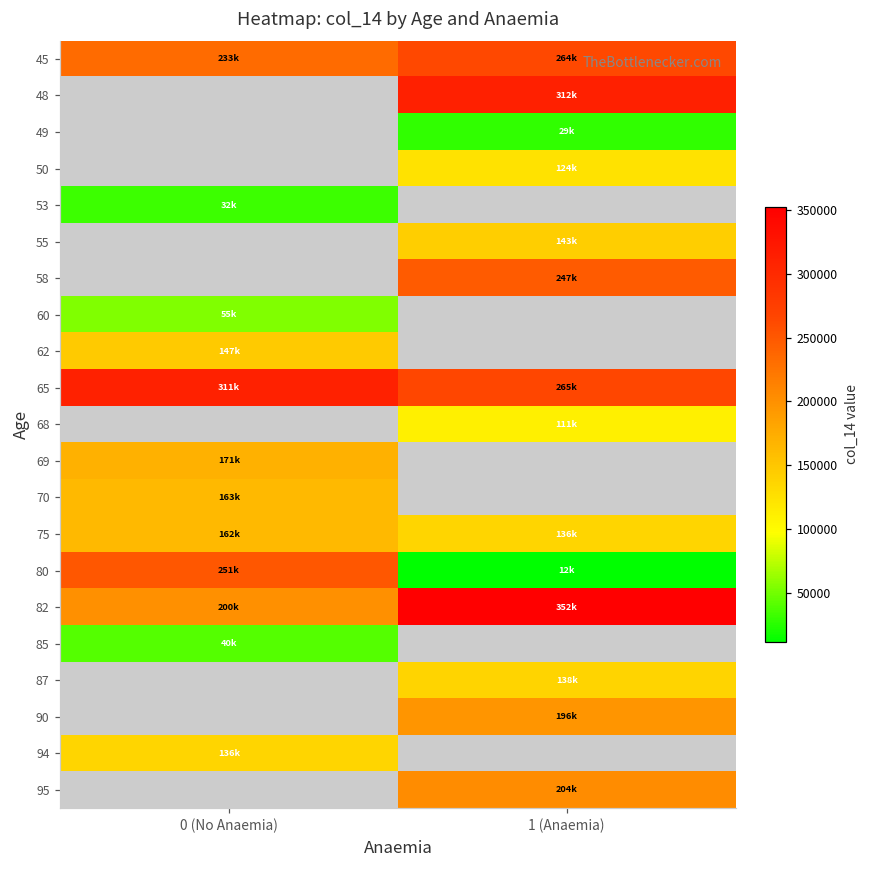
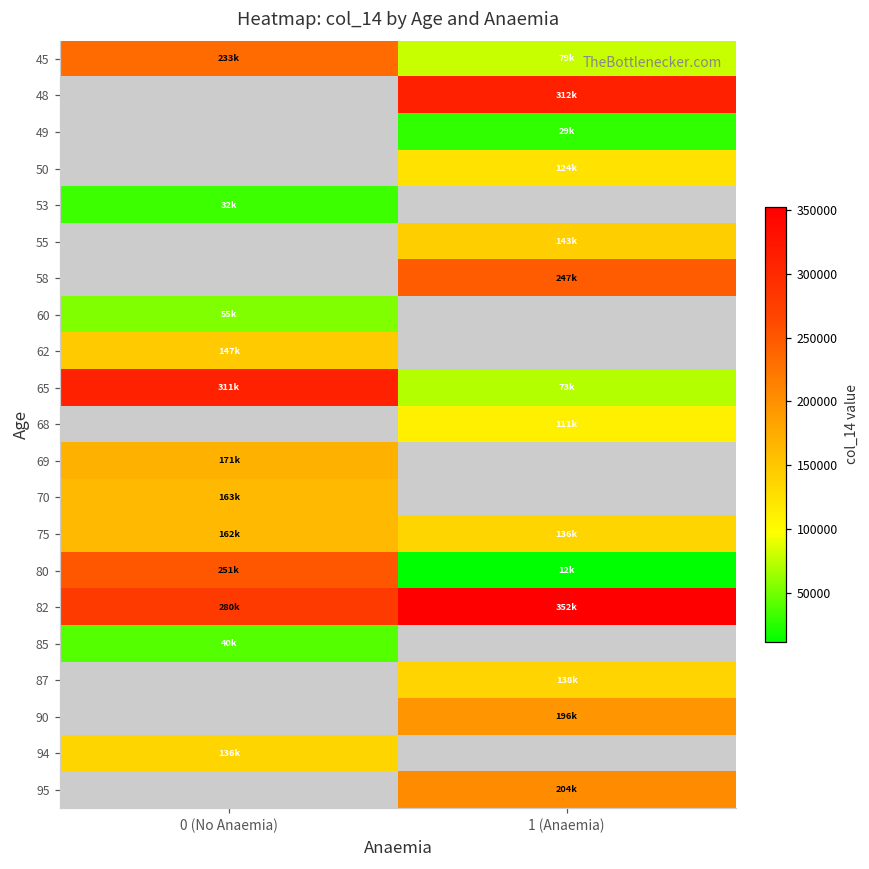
45, 1 (Anaemia): 264k -> 79k
65, 1 (Anaemia): 265k -> 73k
82, 0 (No Anaemia): 200k -> 280k
